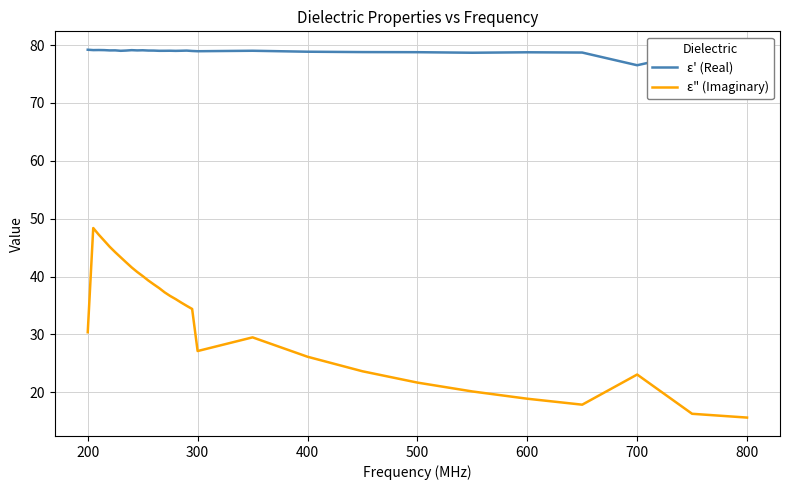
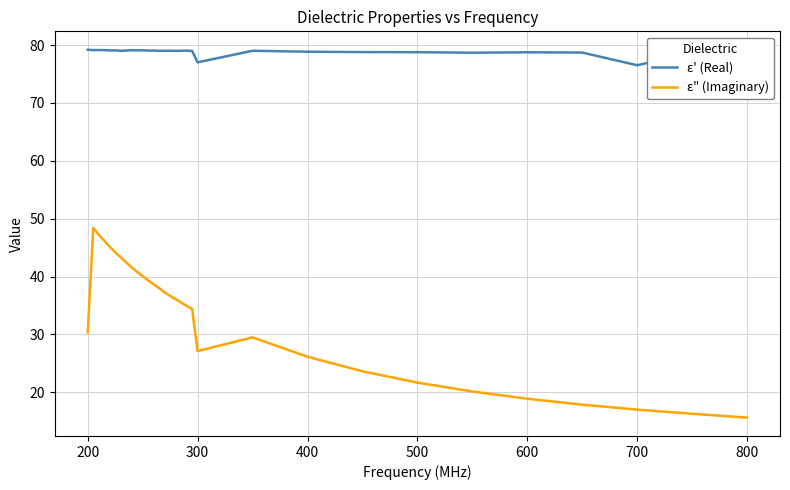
ε' (Real), 300: 79 -> 77
ε" (Imaginary), 700: 23 -> 17
